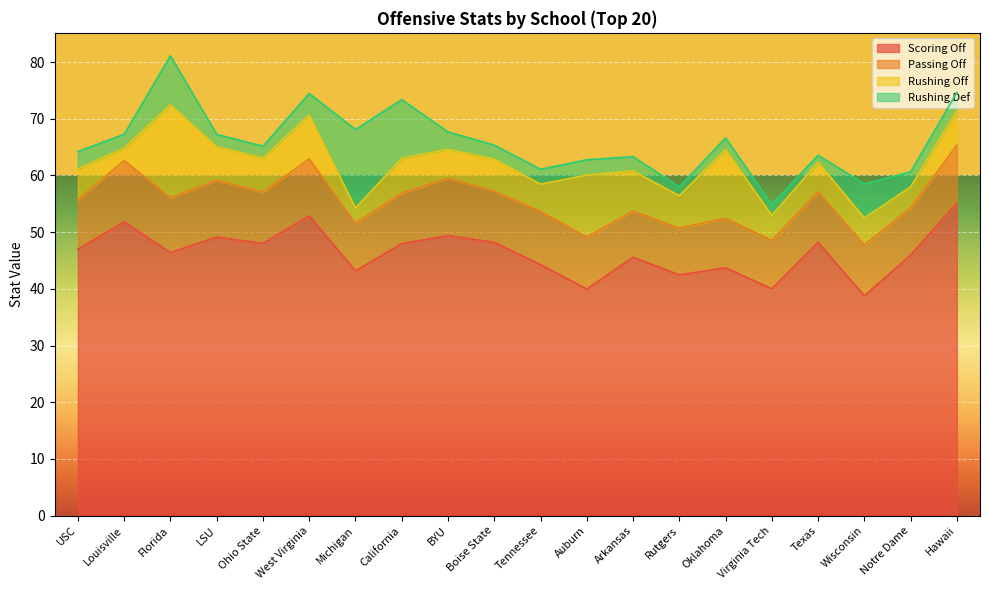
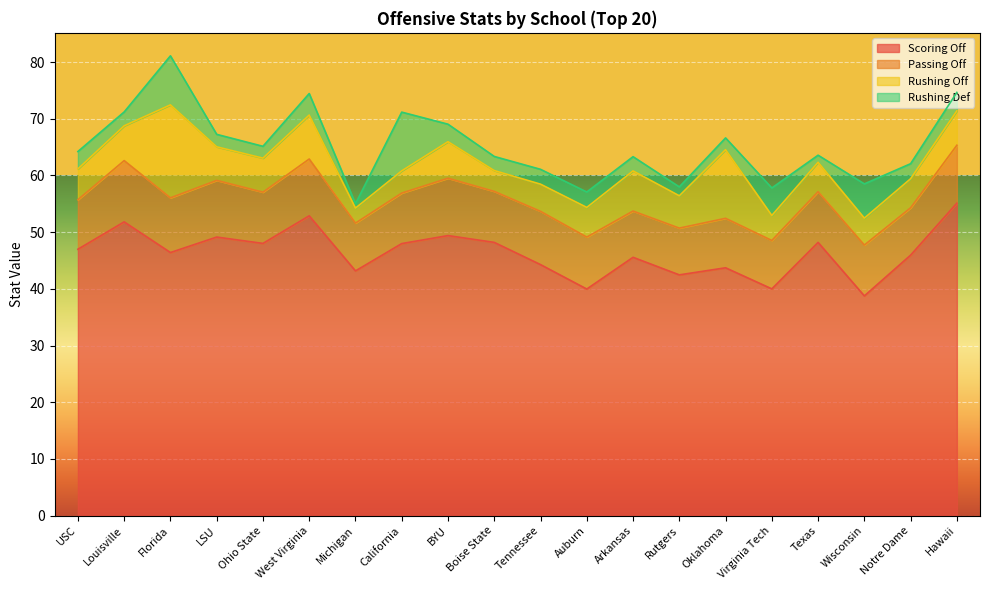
Rushing Off, Louisville: 2 -> 6
Rushing Def, Michigan: 14 -> 1
Rushing Off, California: 6 -> 4
Rushing Off, BYU: 5 -> 6
Rushing Off, Boise State: 6 -> 4
Rushing Off, Auburn: 11 -> 5
Rushing Def, Virginia Tech: 2 -> 5
Rushing Off, Notre Dame: 4 -> 5
